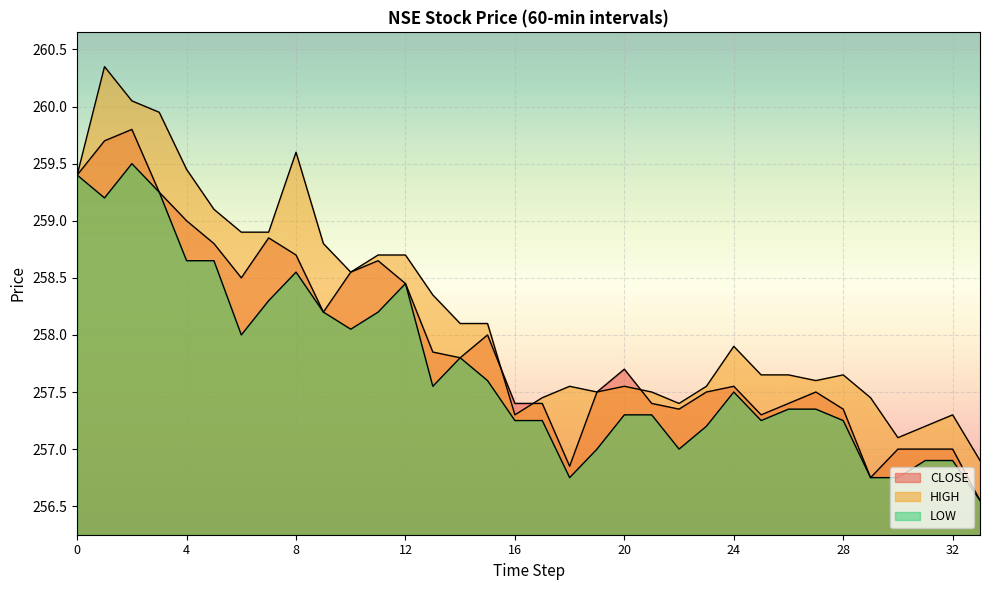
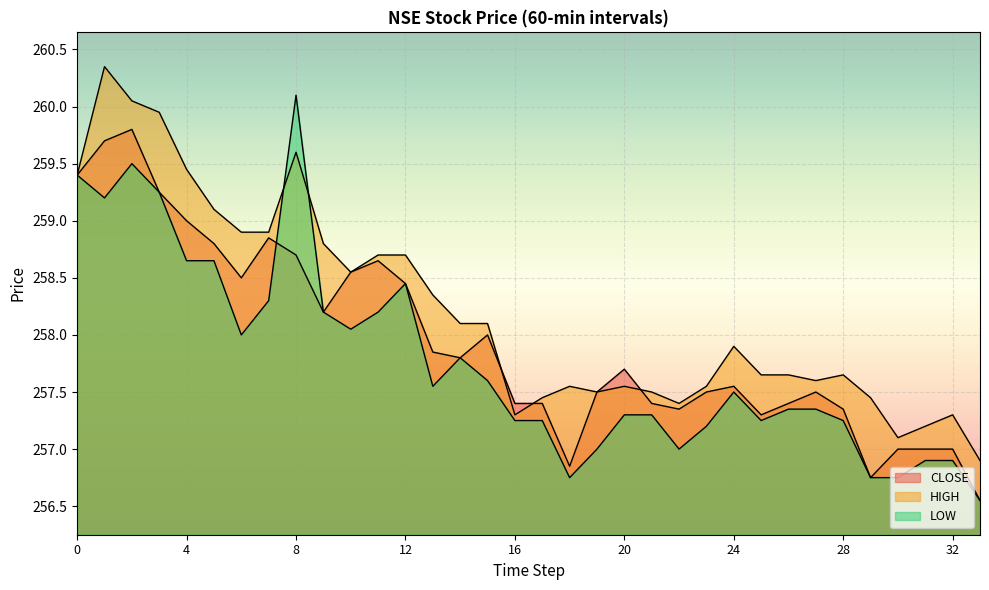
LOW, 8: 258.55 -> 260.10
